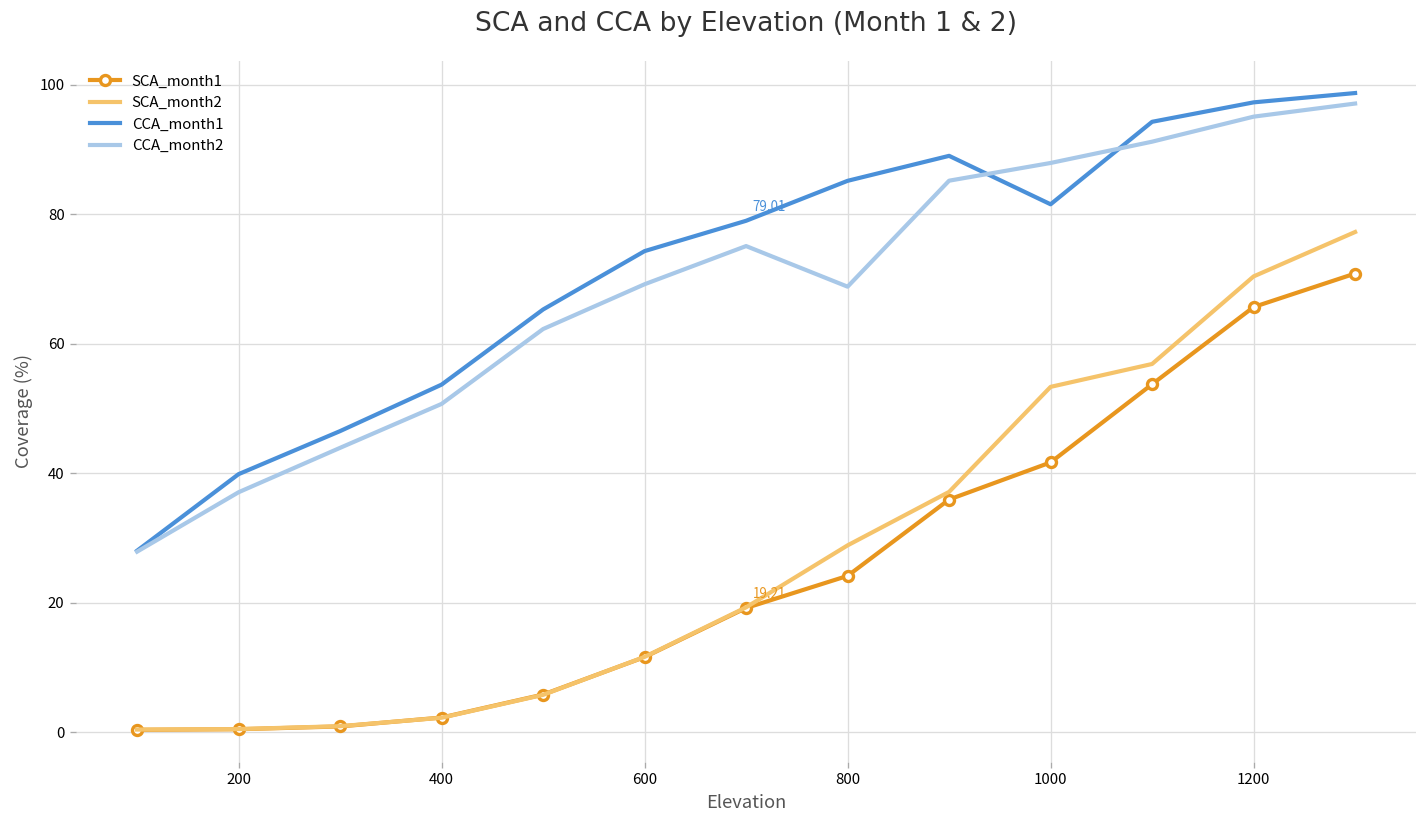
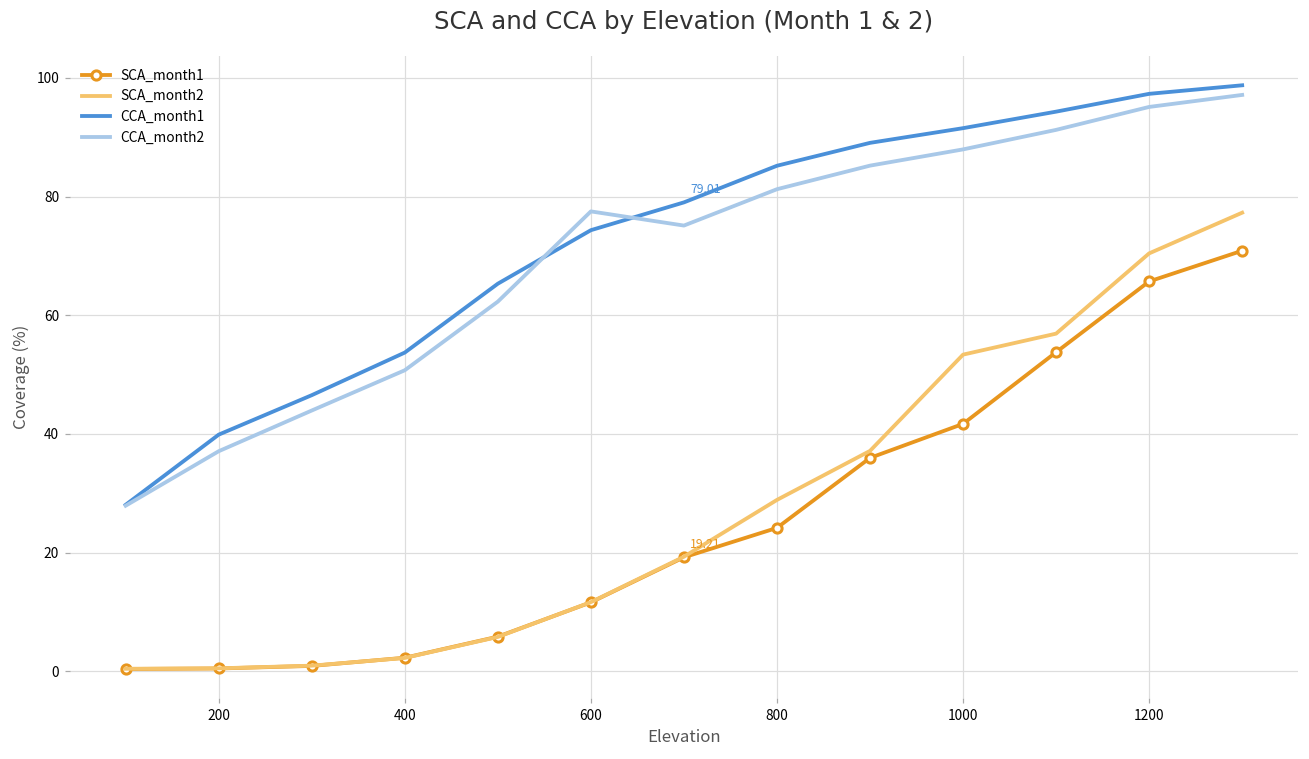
CCA_month2, 600: 69 -> 77
CCA_month2, 800: 69 -> 81
CCA_month1, 1000: 82 -> 92
